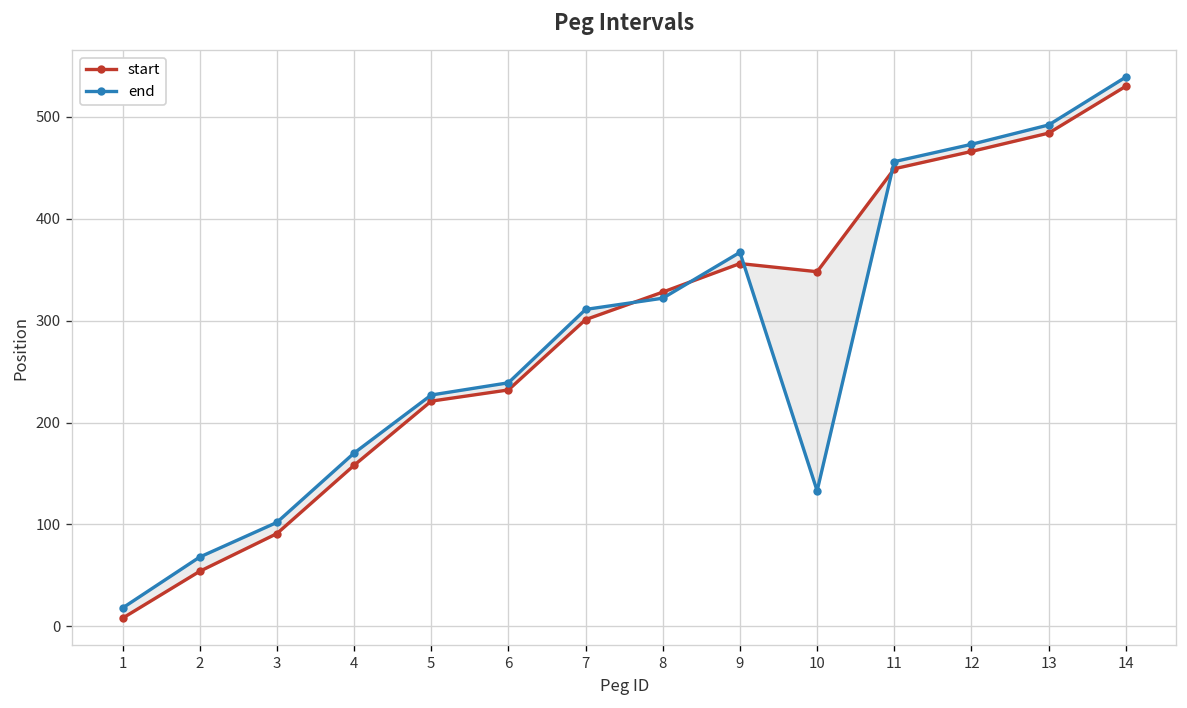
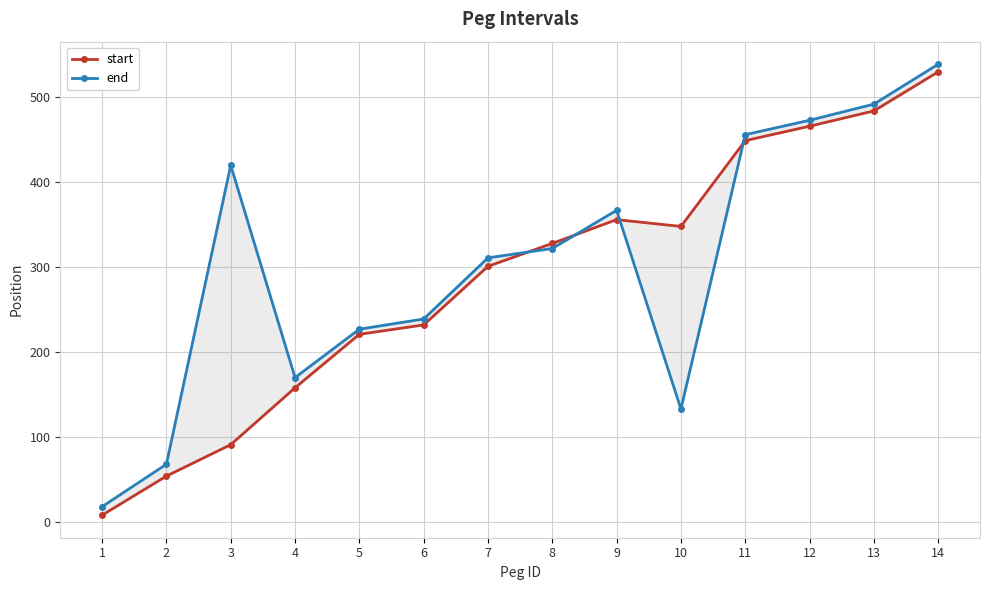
end, 3: 100 -> 420
